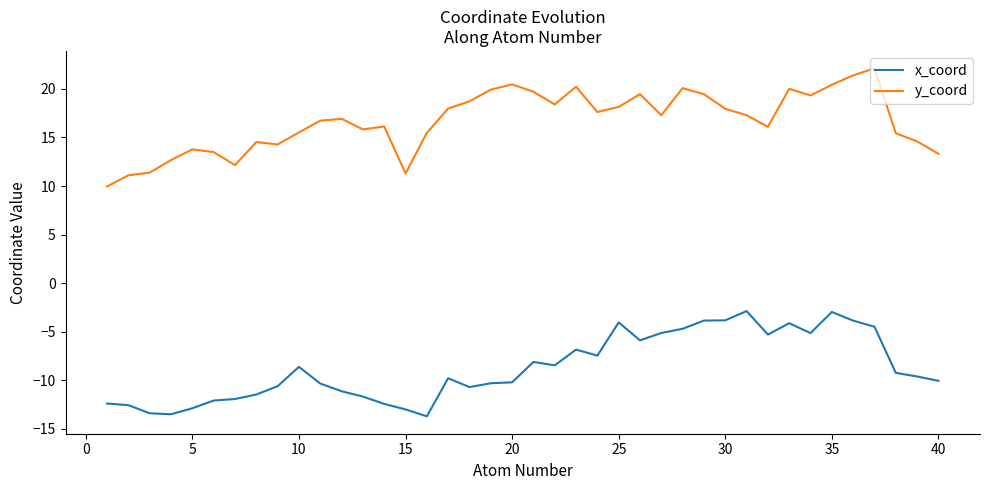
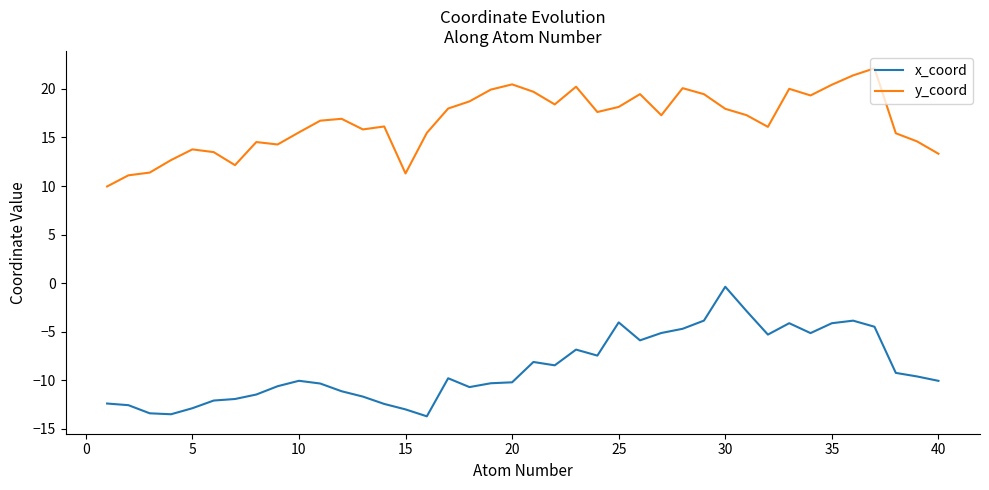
x_coord, 10: -9 -> -10
x_coord, 30: -4 -> 0
x_coord, 35: -3 -> -4
